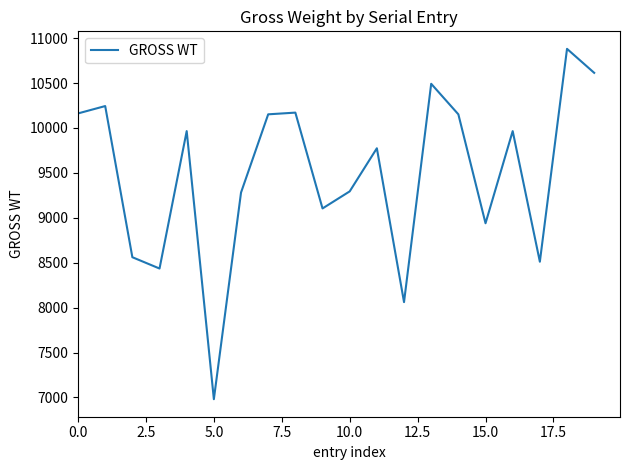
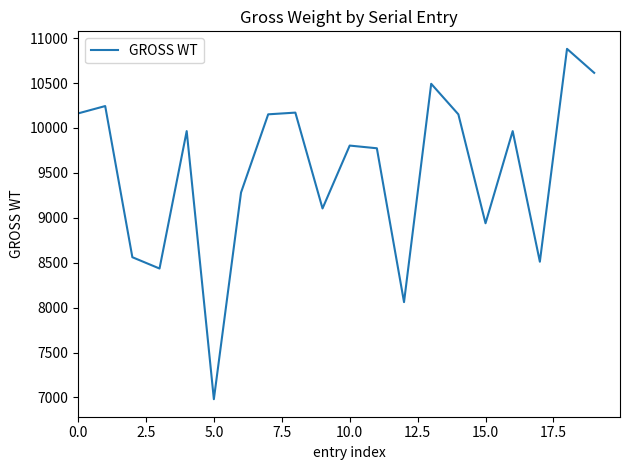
10.0: 9300 -> 9800
